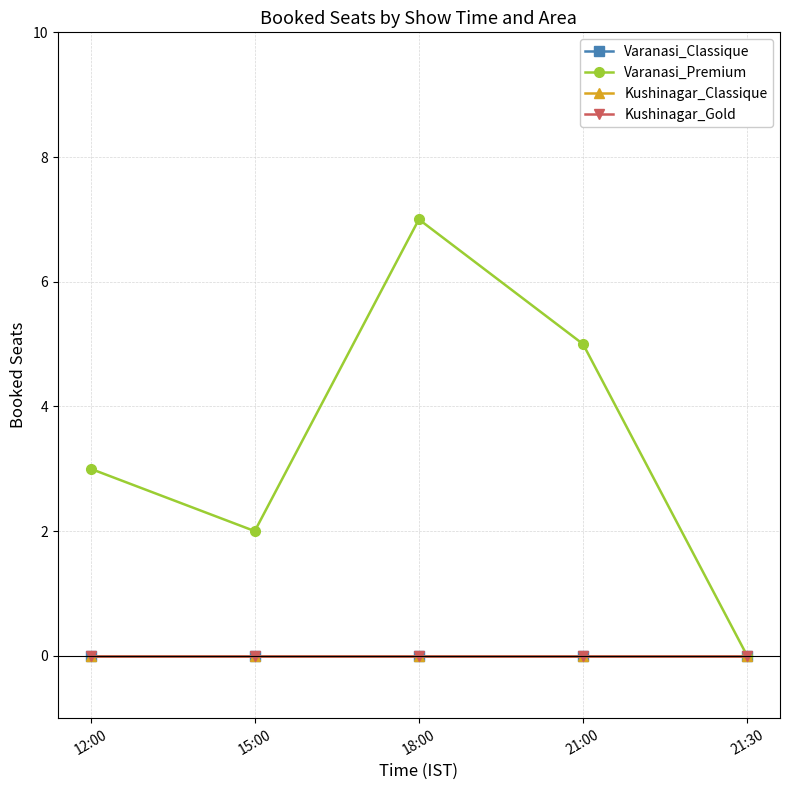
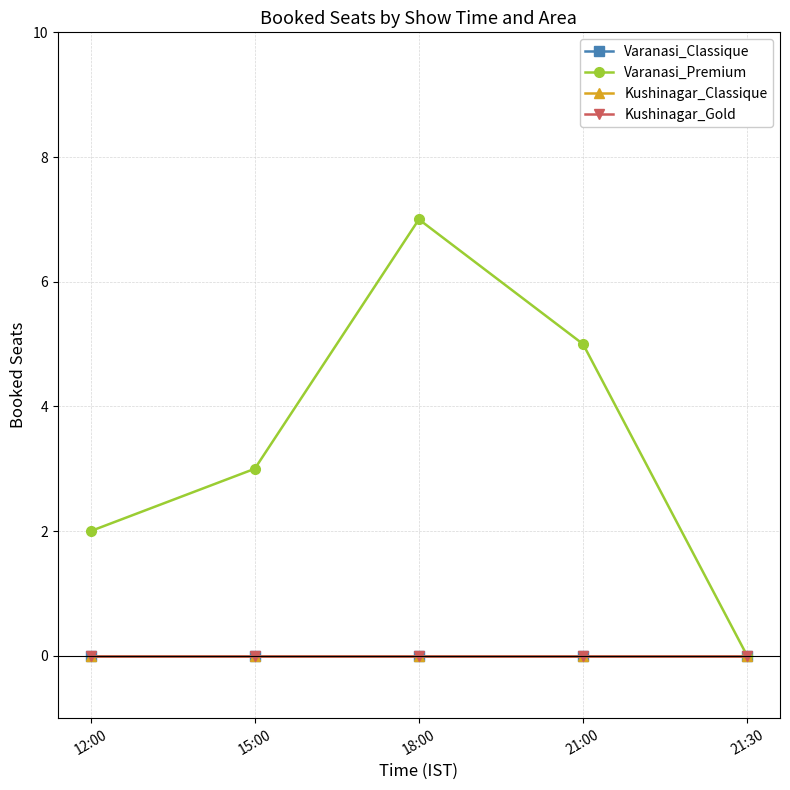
Varanasi_Premium, 12:00: 3 -> 2
Varanasi_Premium, 15:00: 2 -> 3
